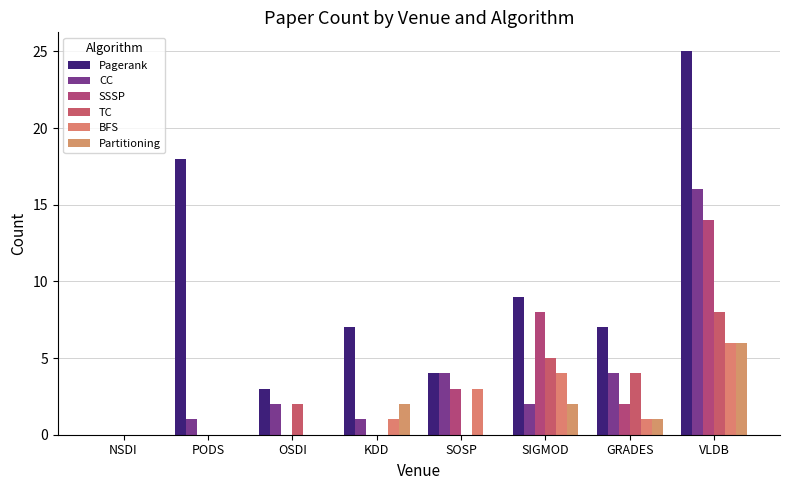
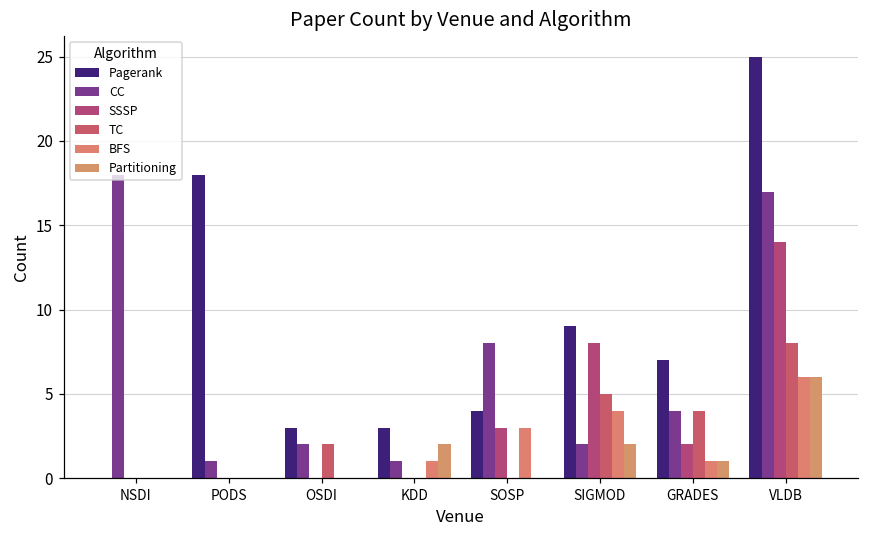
CC, NSDI: 0 -> 18
Pagerank, KDD: 7 -> 3
CC, SOSP: 4 -> 8
CC, VLDB: 16 -> 17
